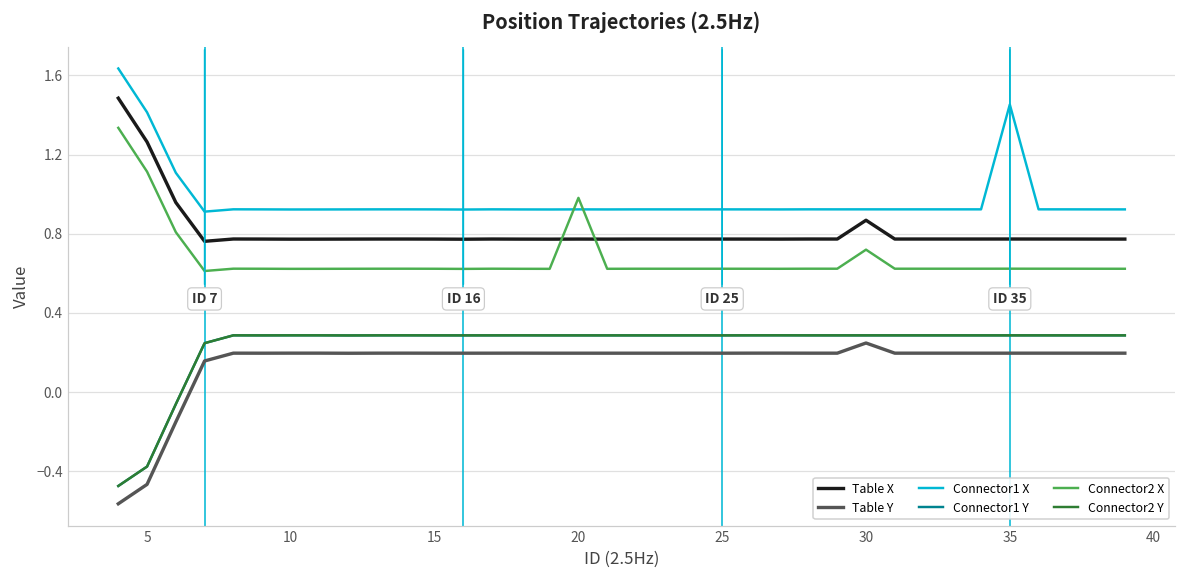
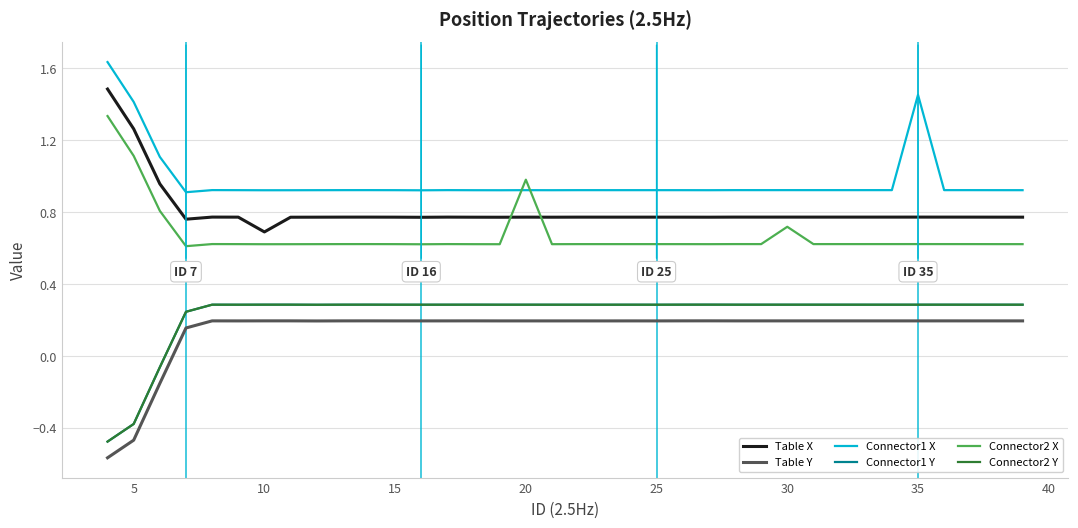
Table X, 10: 0.77 -> 0.69
Table X, 30: 0.87 -> 0.77
Table Y, 30: 0.25 -> 0.20
